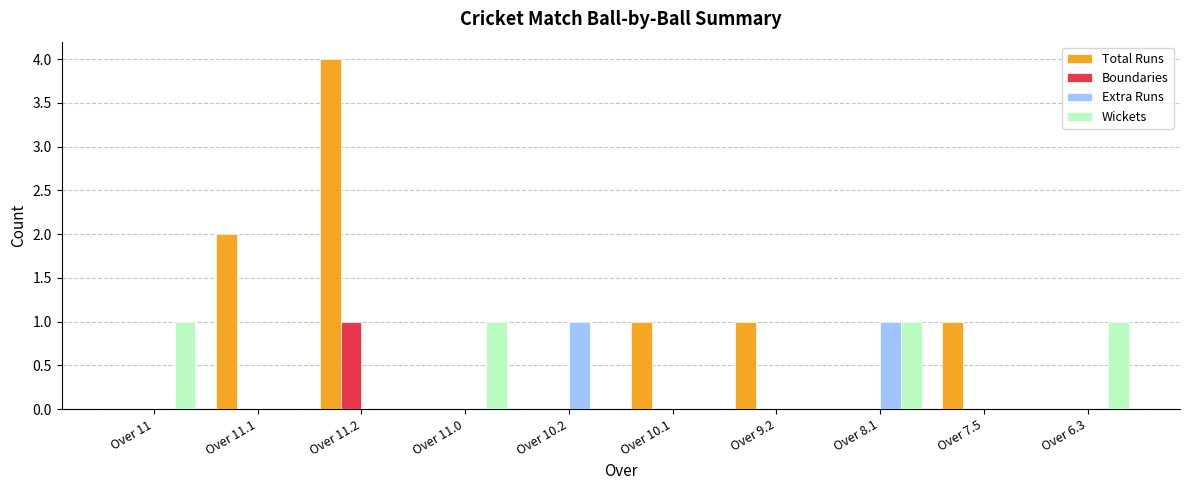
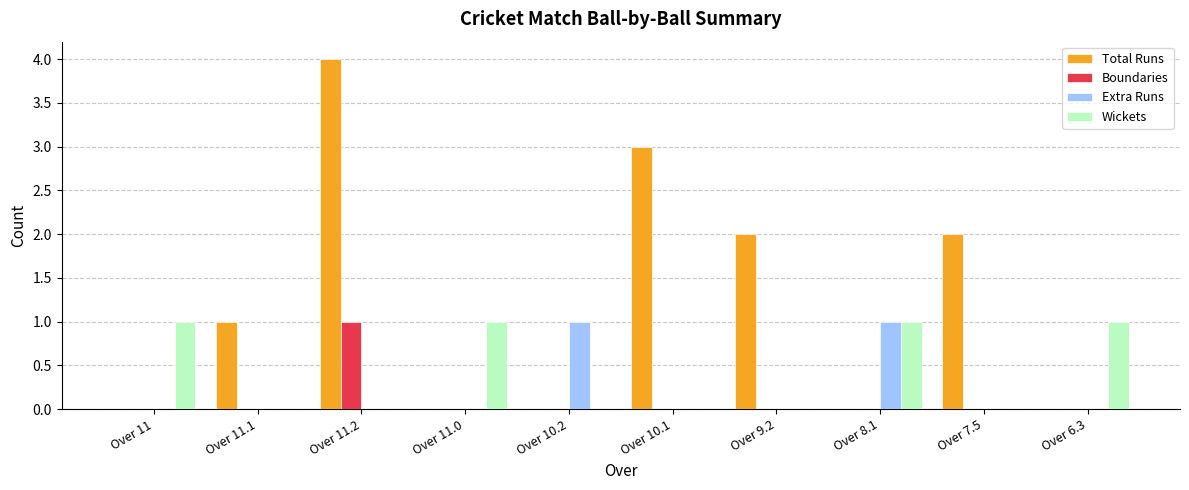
Total Runs, Over 11.1: 2 -> 1
Total Runs, Over 10.1: 1 -> 3
Total Runs, Over 9.2: 1 -> 2
Total Runs, Over 7.5: 1 -> 2
